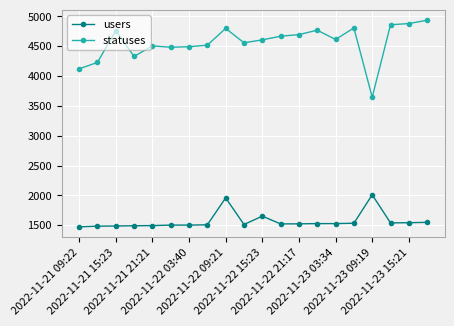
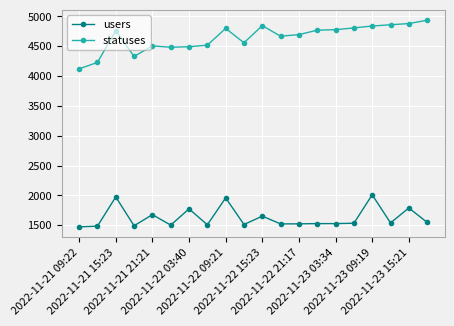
users, 2022-11-21 15:23: 1500 -> 2000
users, 2022-11-21 21:21: 1500 -> 1700
users, 2022-11-22 03:40: 1500 -> 1800
statuses, 2022-11-22 15:23: 4600 -> 4800
statuses, 2022-11-23 03:34: 4600 -> 4800
statuses, 2022-11-23 09:19: 3600 -> 4800
users, 2022-11-23 15:21: 1500 -> 1800
